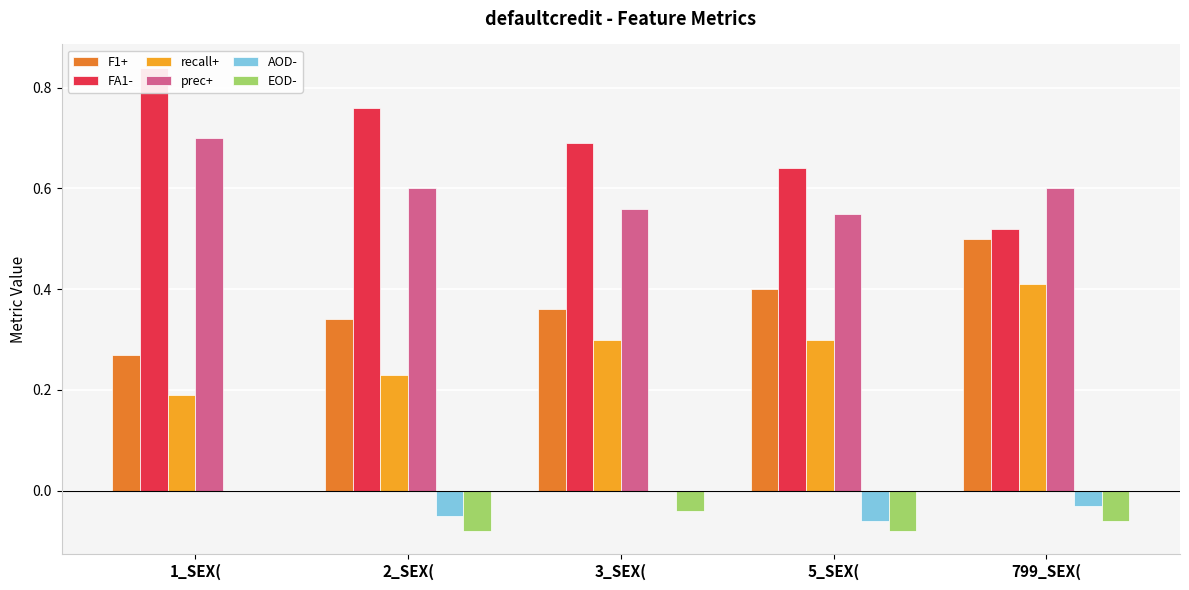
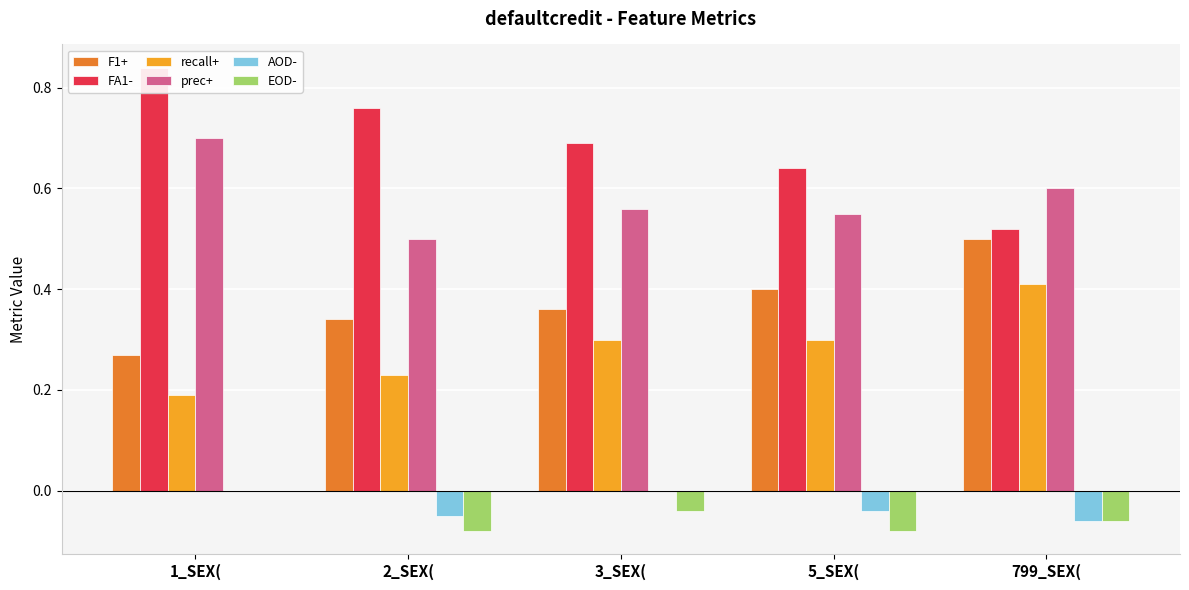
prec+, 2_SEX(: 0.6 -> 0.5
AOD-, 5_SEX(: -0.06 -> -0.04
AOD-, 799_SEX(: -0.03 -> -0.06
